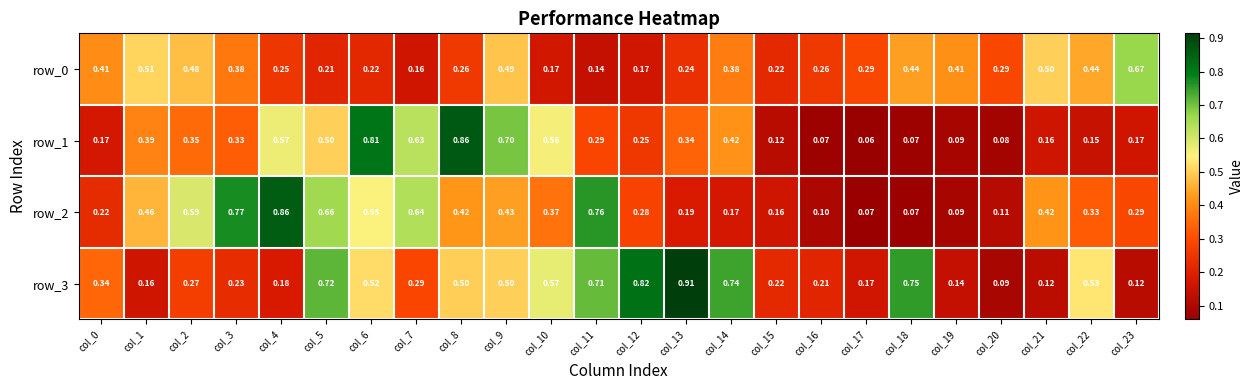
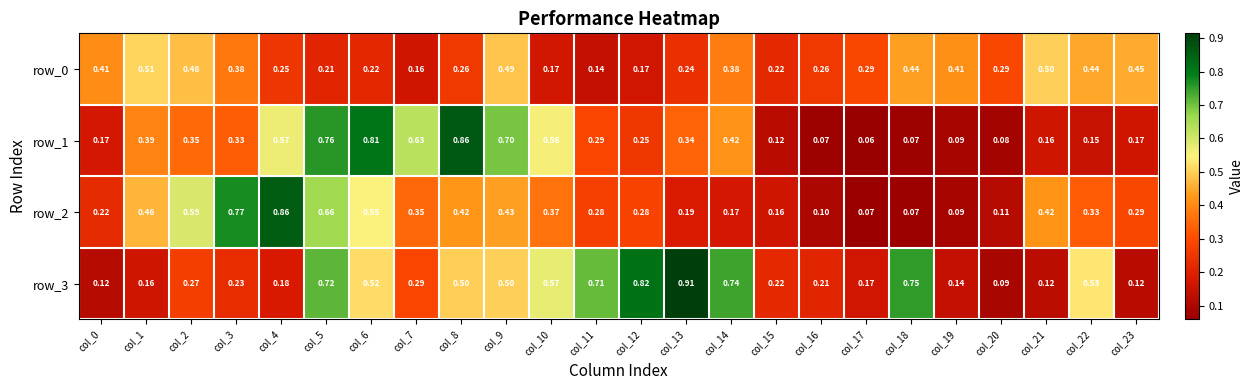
row_0, col_23: 0.67 -> 0.45
row_1, col_5: 0.50 -> 0.76
row_2, col_7: 0.64 -> 0.35
row_2, col_11: 0.76 -> 0.28
row_3, col_0: 0.34 -> 0.12
